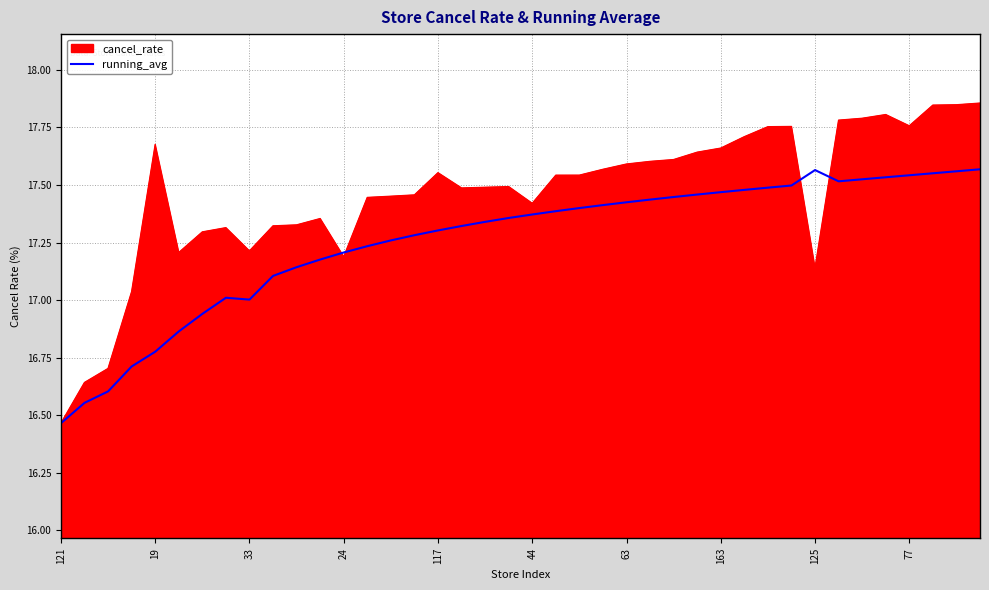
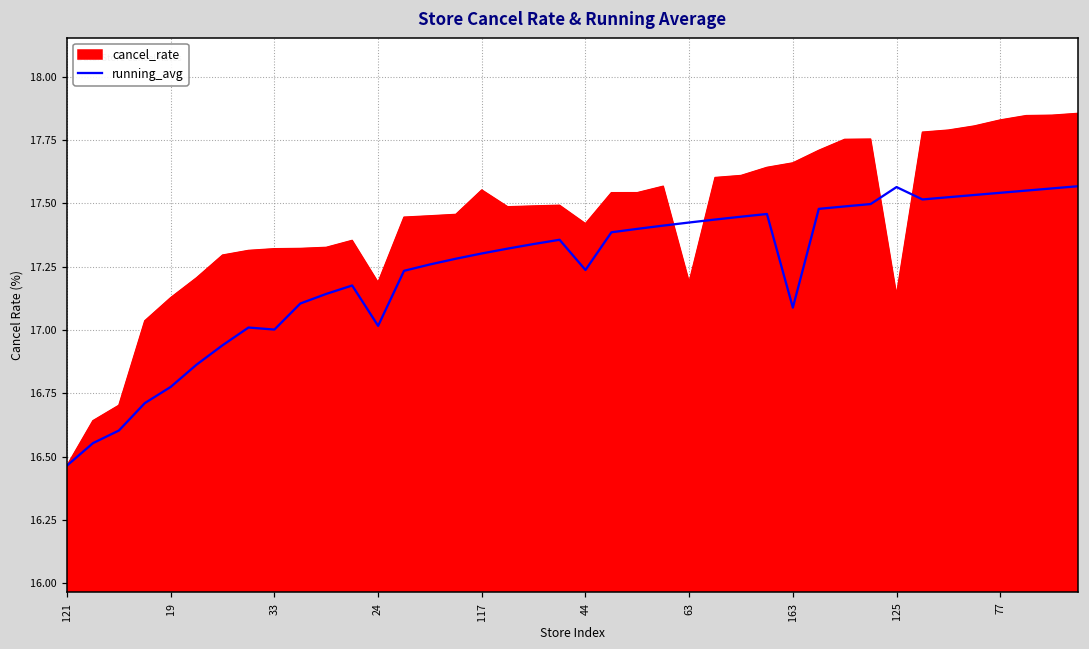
cancel_rate, 19: 17.68 -> 17.13
cancel_rate, 33: 17.21 -> 17.32
running_avg, 24: 17.21 -> 17.02
running_avg, 44: 17.37 -> 17.24
cancel_rate, 63: 17.59 -> 17.19
running_avg, 163: 17.47 -> 17.09
cancel_rate, 77: 17.76 -> 17.83
